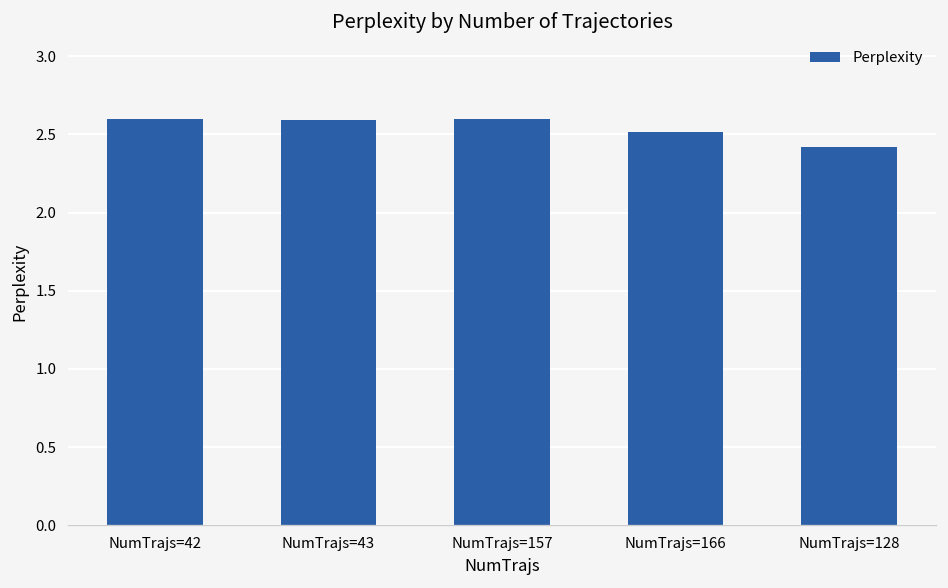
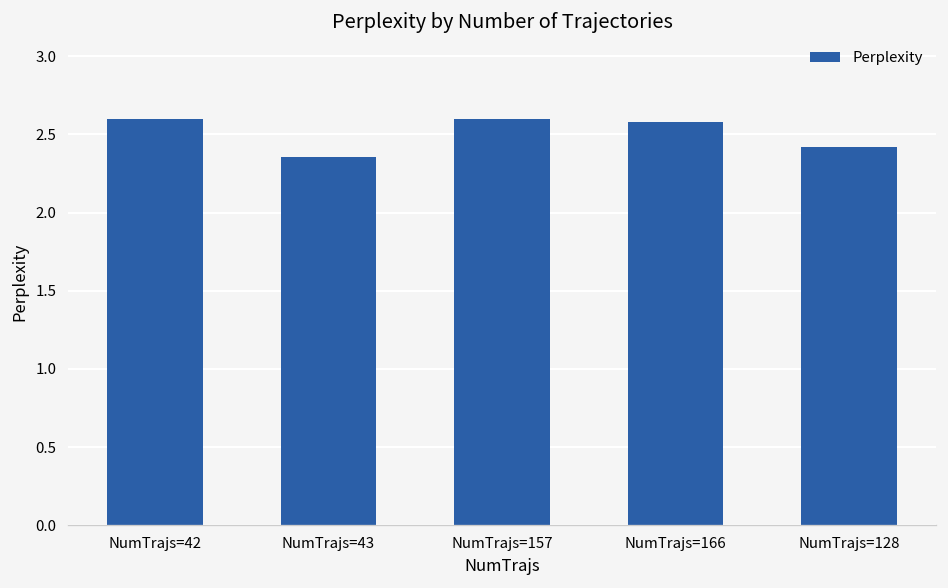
NumTrajs=43: 2.60 -> 2.36
NumTrajs=166: 2.52 -> 2.58
